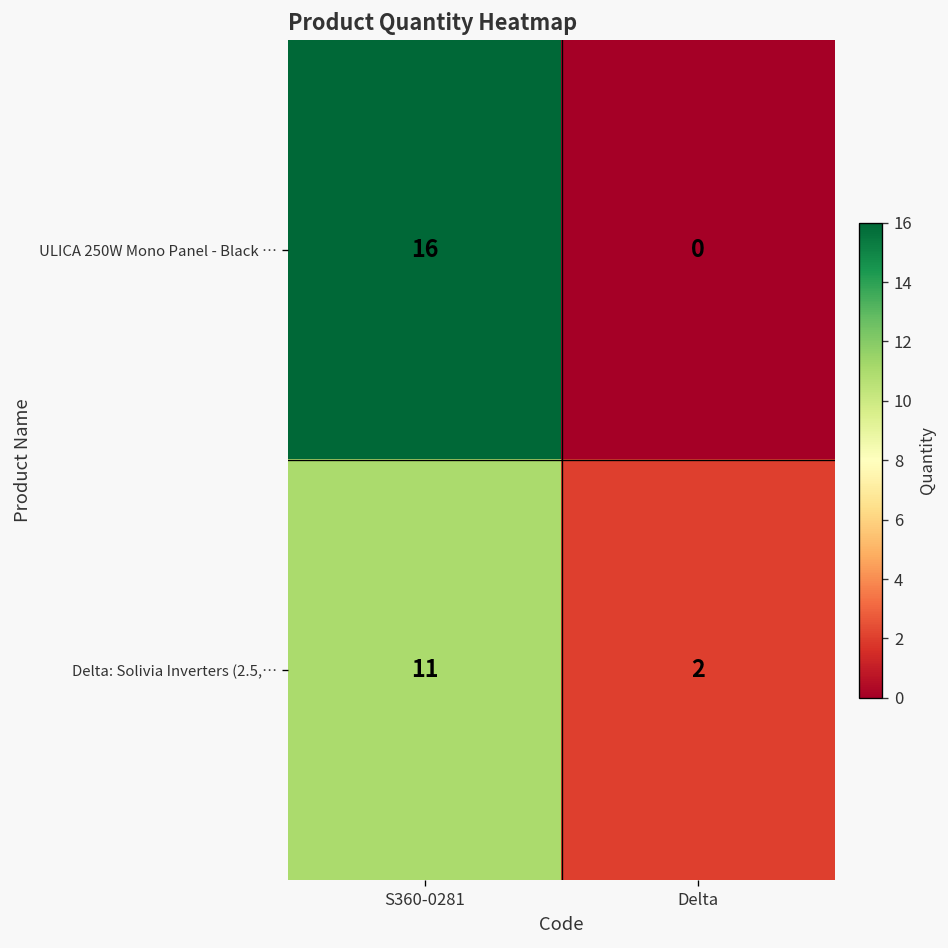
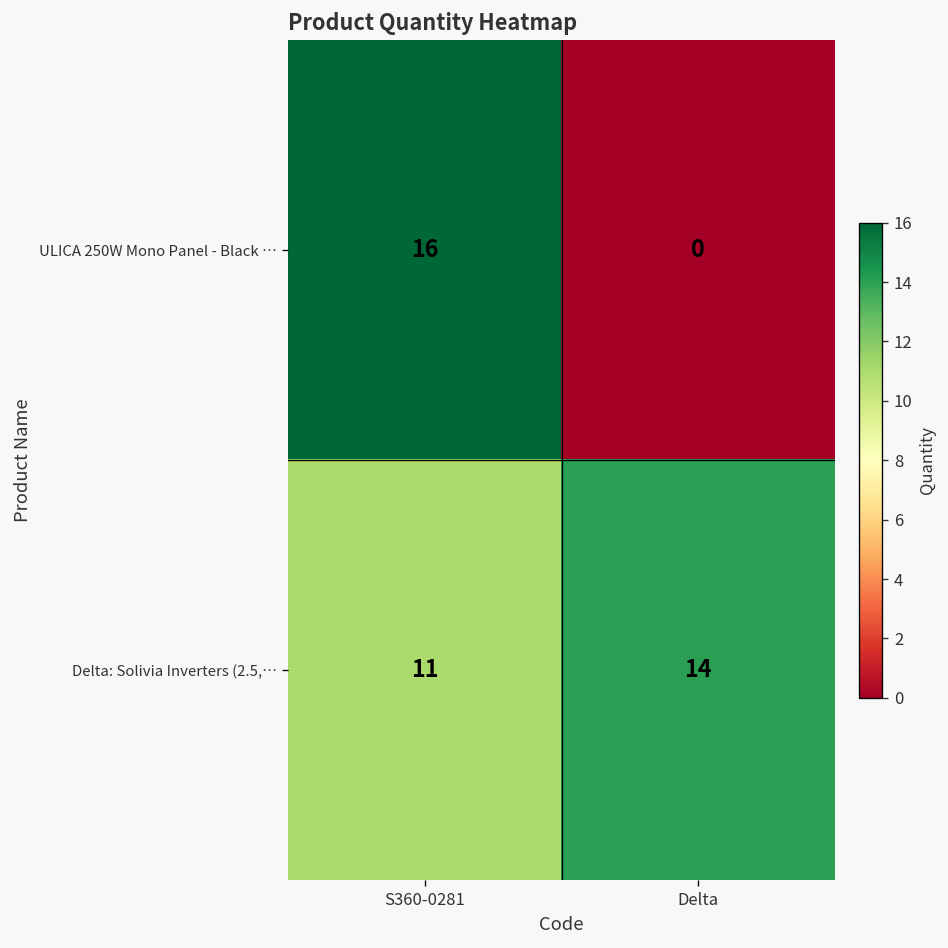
Delta: Solivia Inverters (2.5,…, Delta: 2 -> 14
